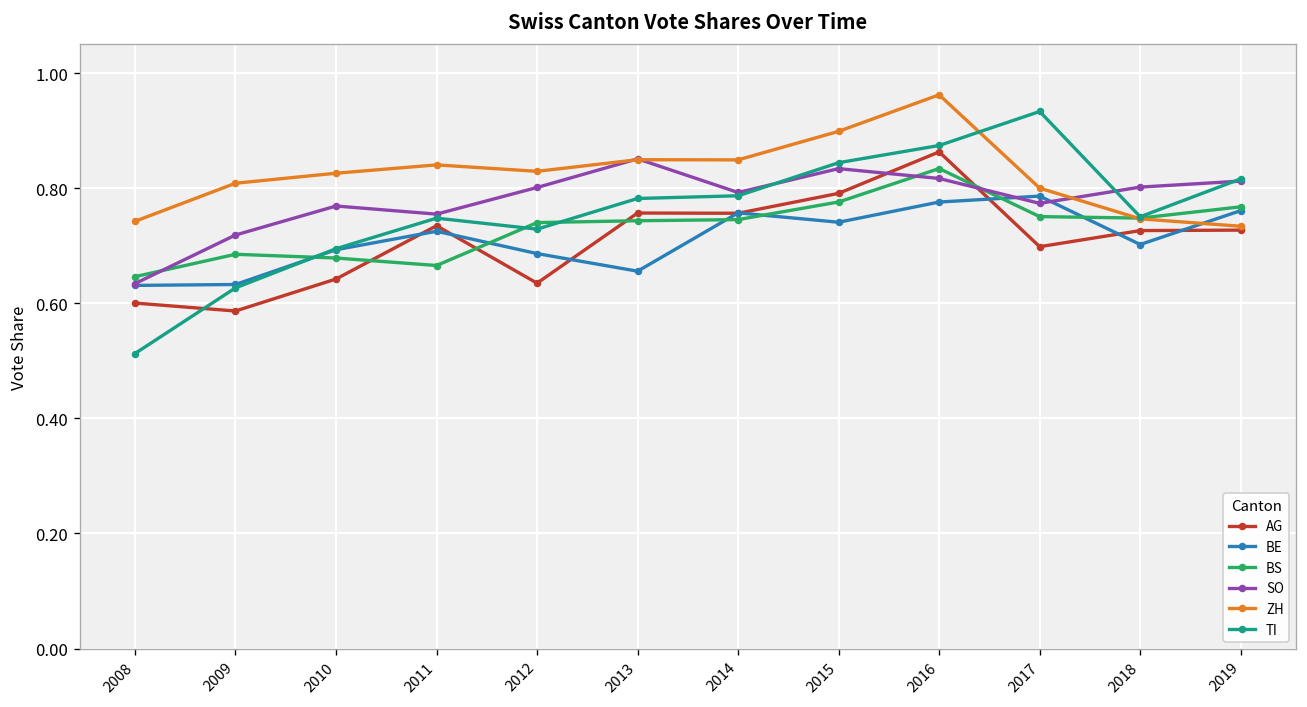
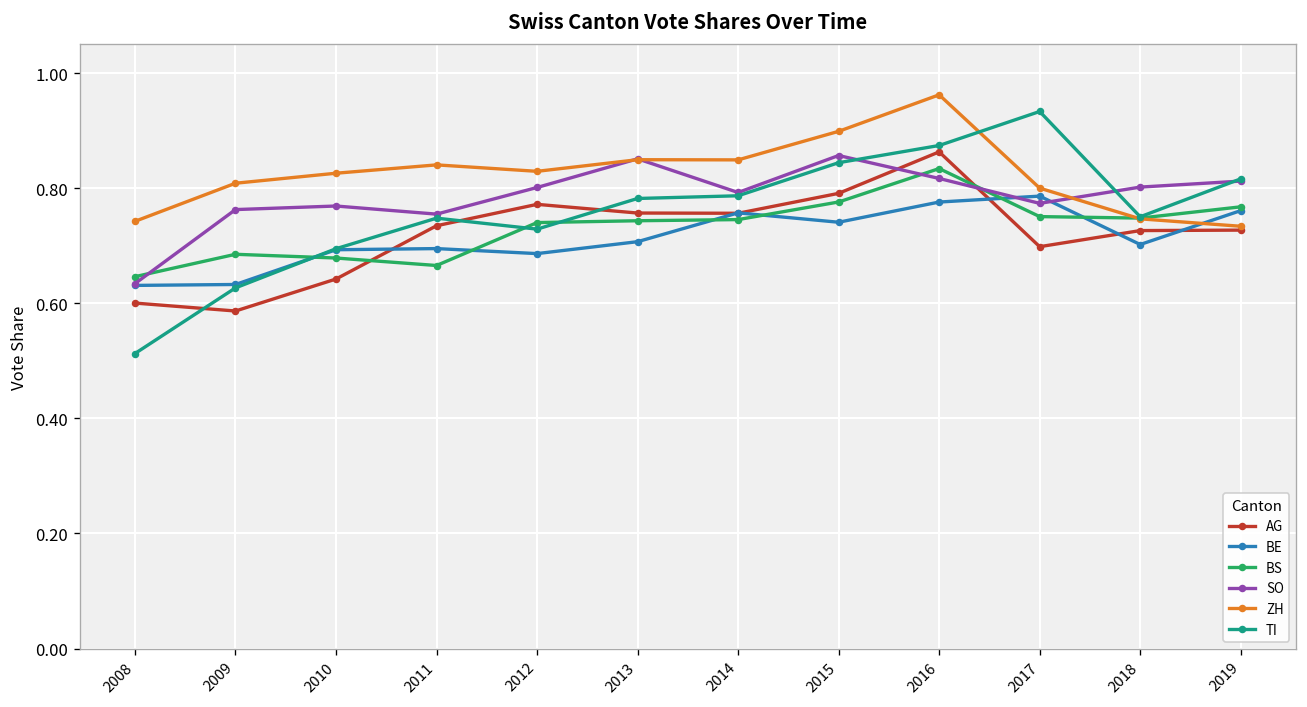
SO, 2009: 0.72 -> 0.76
BE, 2011: 0.73 -> 0.70
AG, 2012: 0.64 -> 0.77
BE, 2013: 0.66 -> 0.71
SO, 2015: 0.83 -> 0.86
